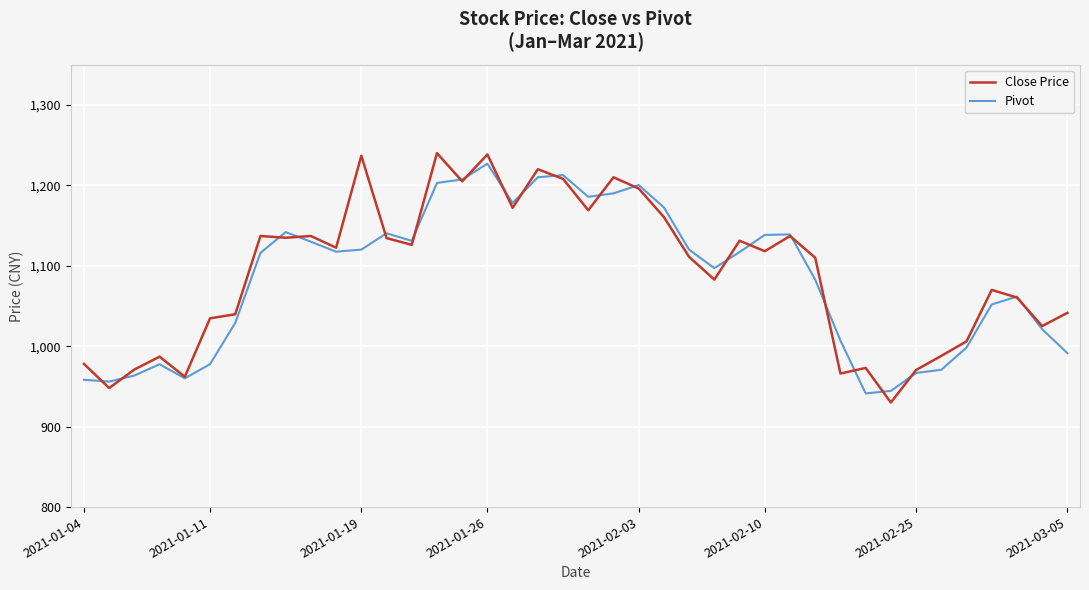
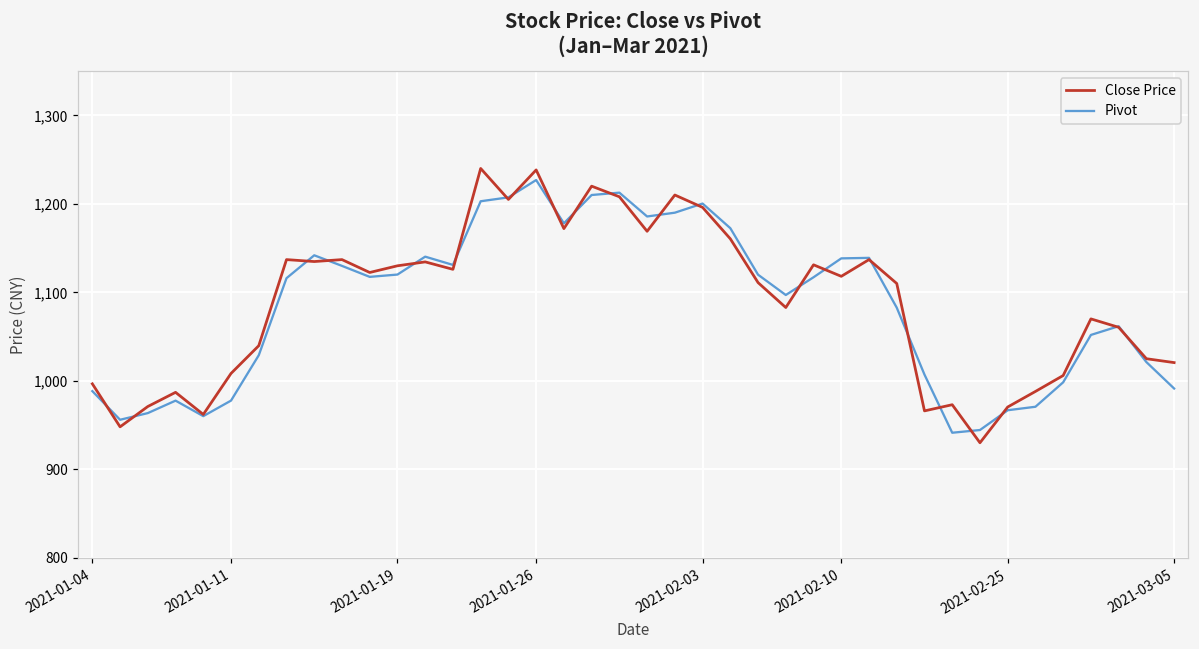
Close Price, 2021-01-04: 980 -> 1,000
Pivot, 2021-01-04: 960 -> 990
Close Price, 2021-01-11: 1,030 -> 1,010
Close Price, 2021-01-19: 1,240 -> 1,130
Close Price, 2021-03-05: 1,040 -> 1,020
